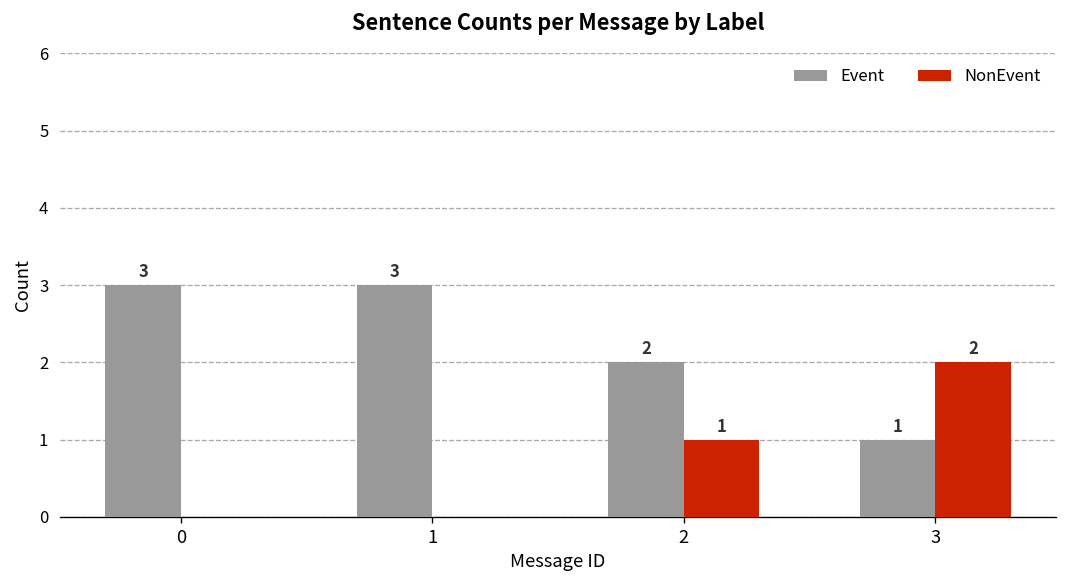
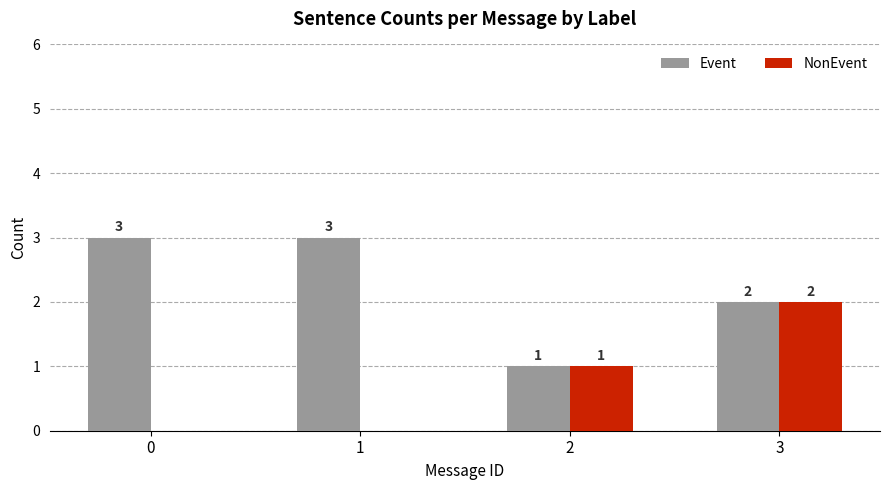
Event, 2: 2 -> 1
Event, 3: 1 -> 2
